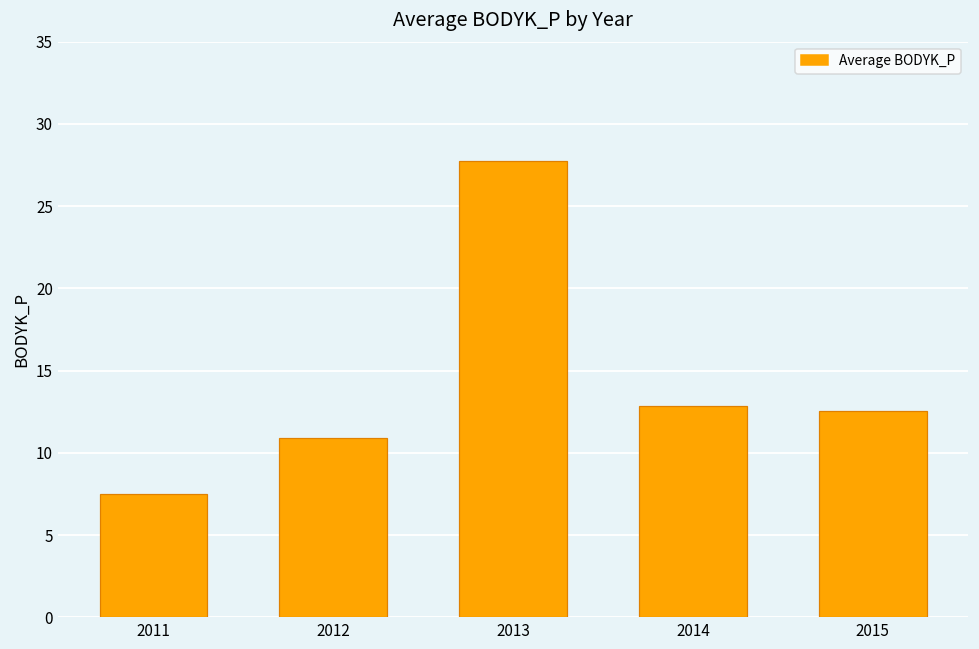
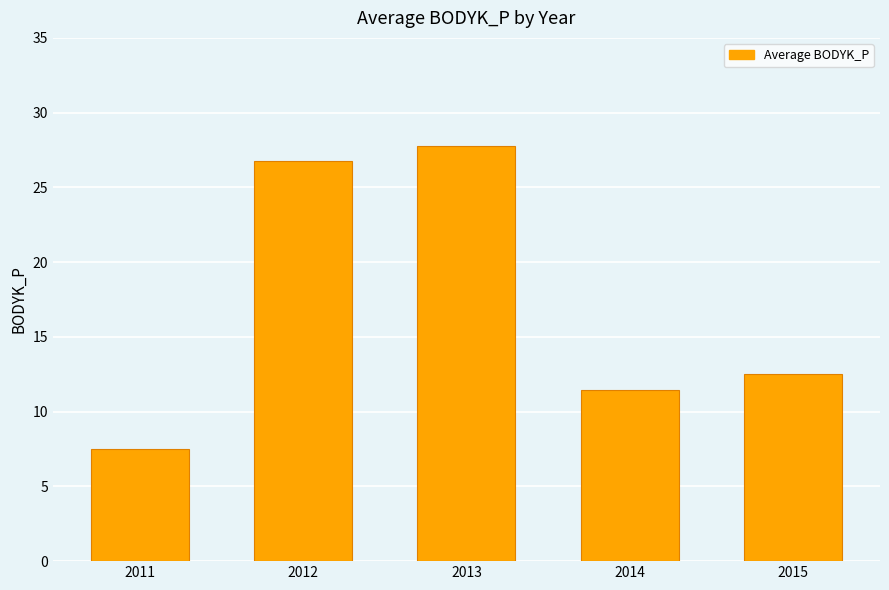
2012: 10.9 -> 26.8
2014: 12.8 -> 11.5
